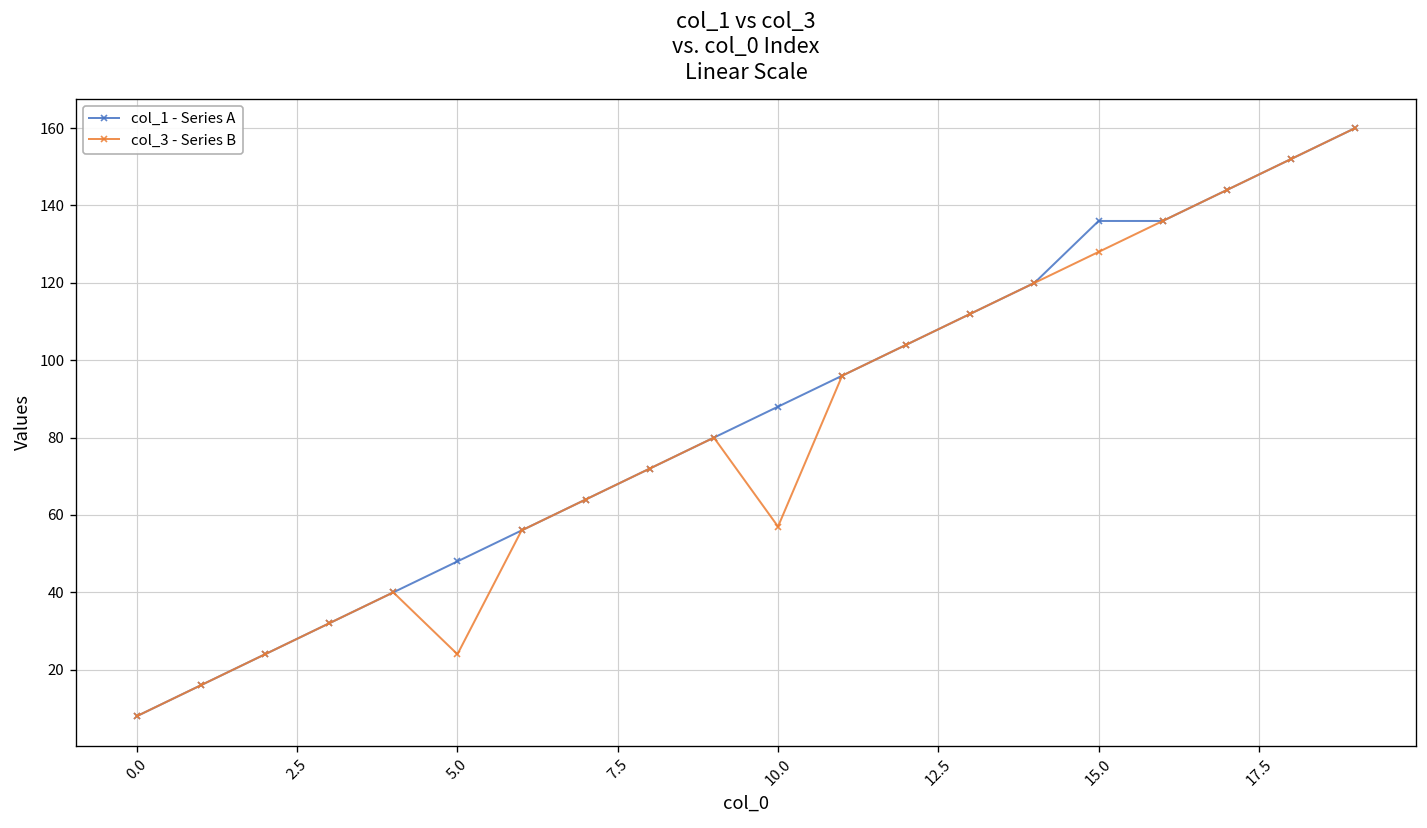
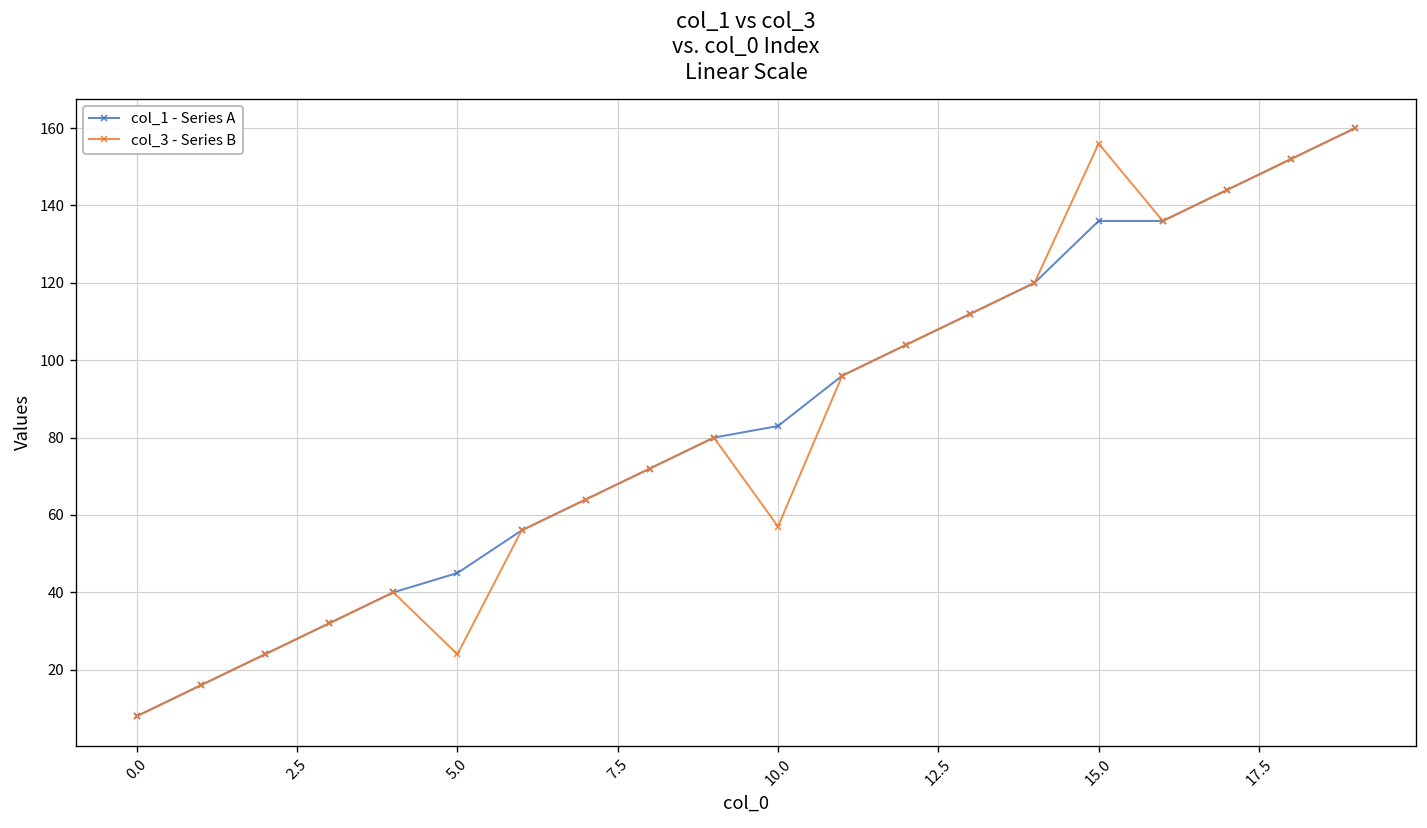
col_1 - Series A, 5.0: 48 -> 45
col_1 - Series A, 10.0: 88 -> 83
col_3 - Series B, 15.0: 128 -> 156
